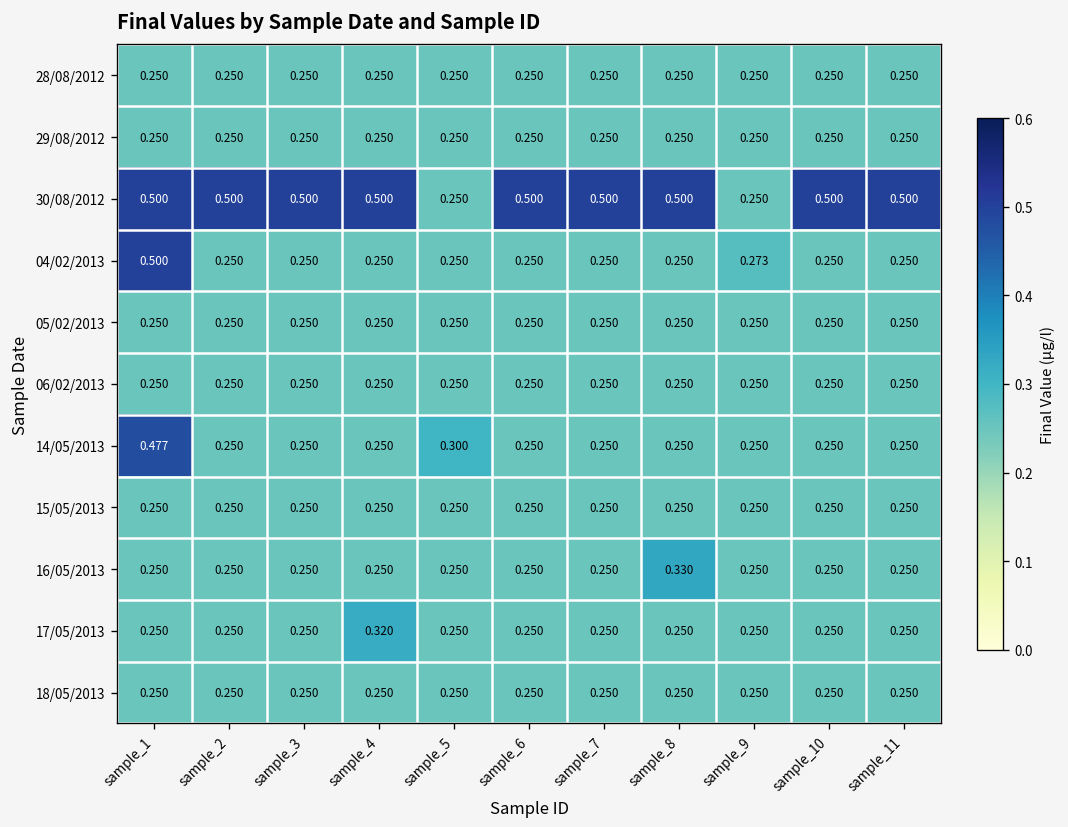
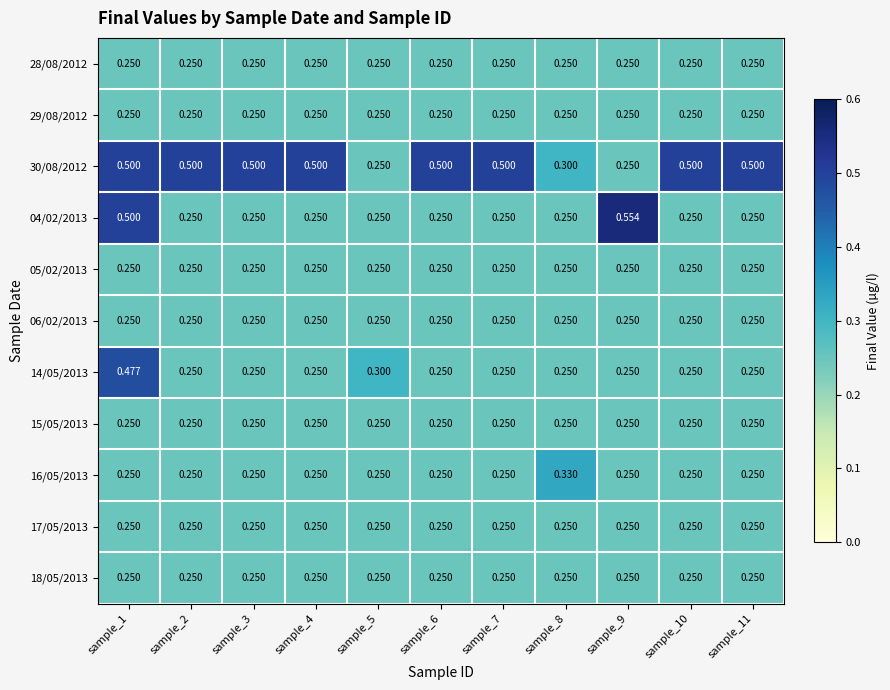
30/08/2012, sample_8: 0.500 -> 0.300
04/02/2013, sample_9: 0.273 -> 0.554
17/05/2013, sample_4: 0.320 -> 0.250
